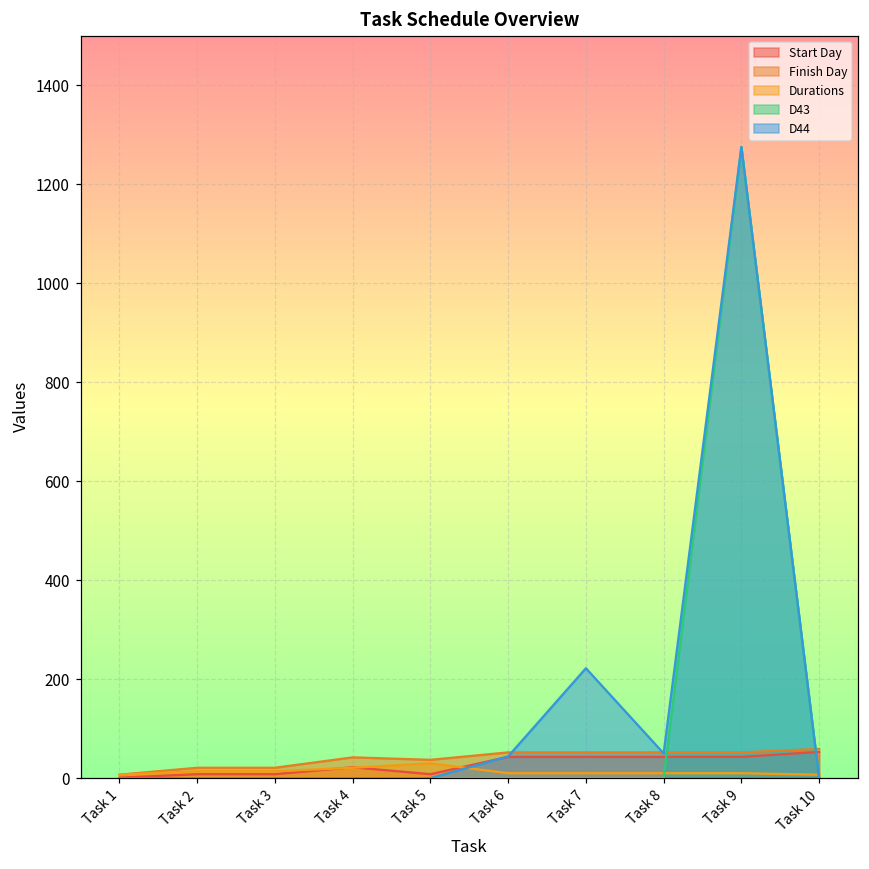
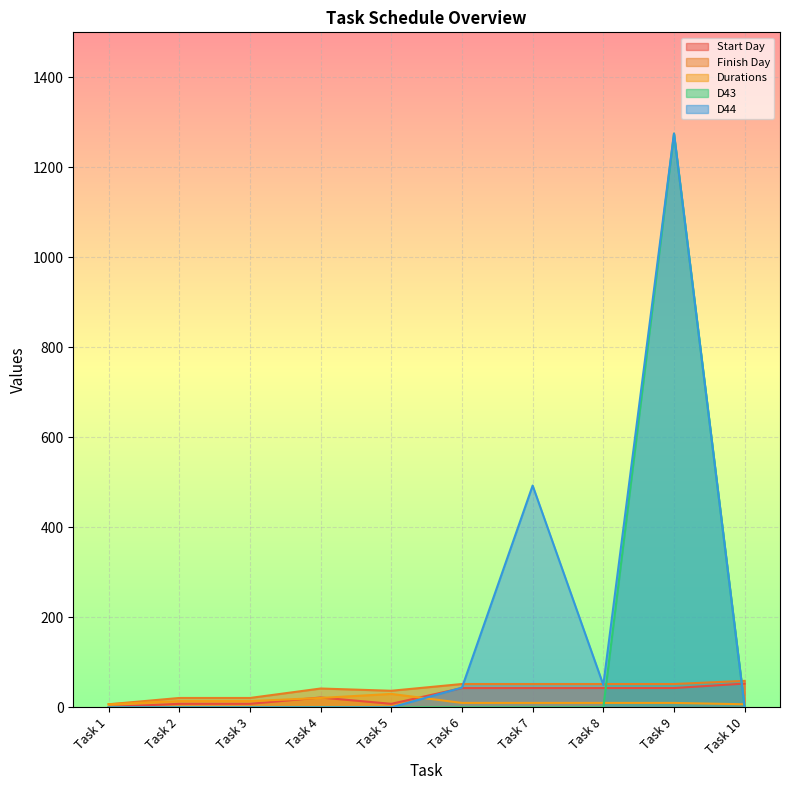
D44, Task 7: 220 -> 490
